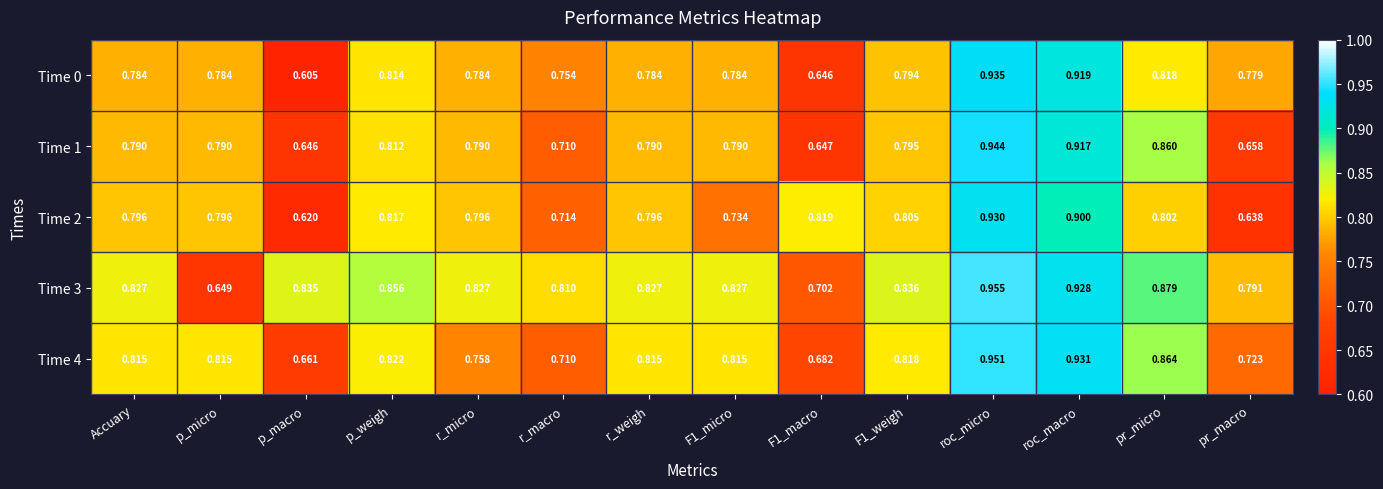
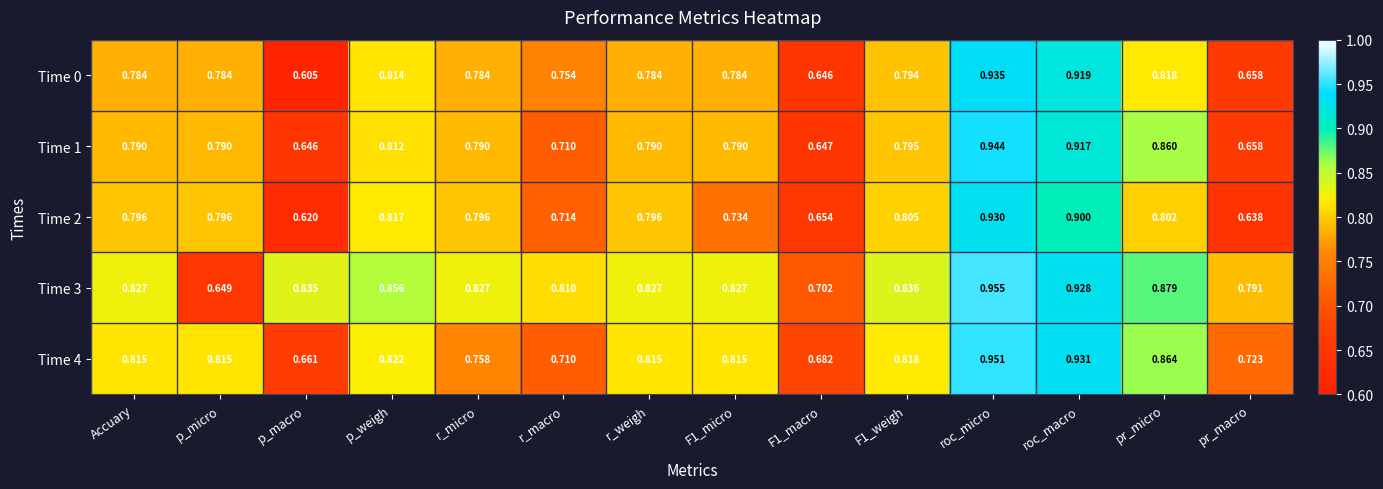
Time 0, pr_macro: 0.779 -> 0.658
Time 2, F1_macro: 0.819 -> 0.654
